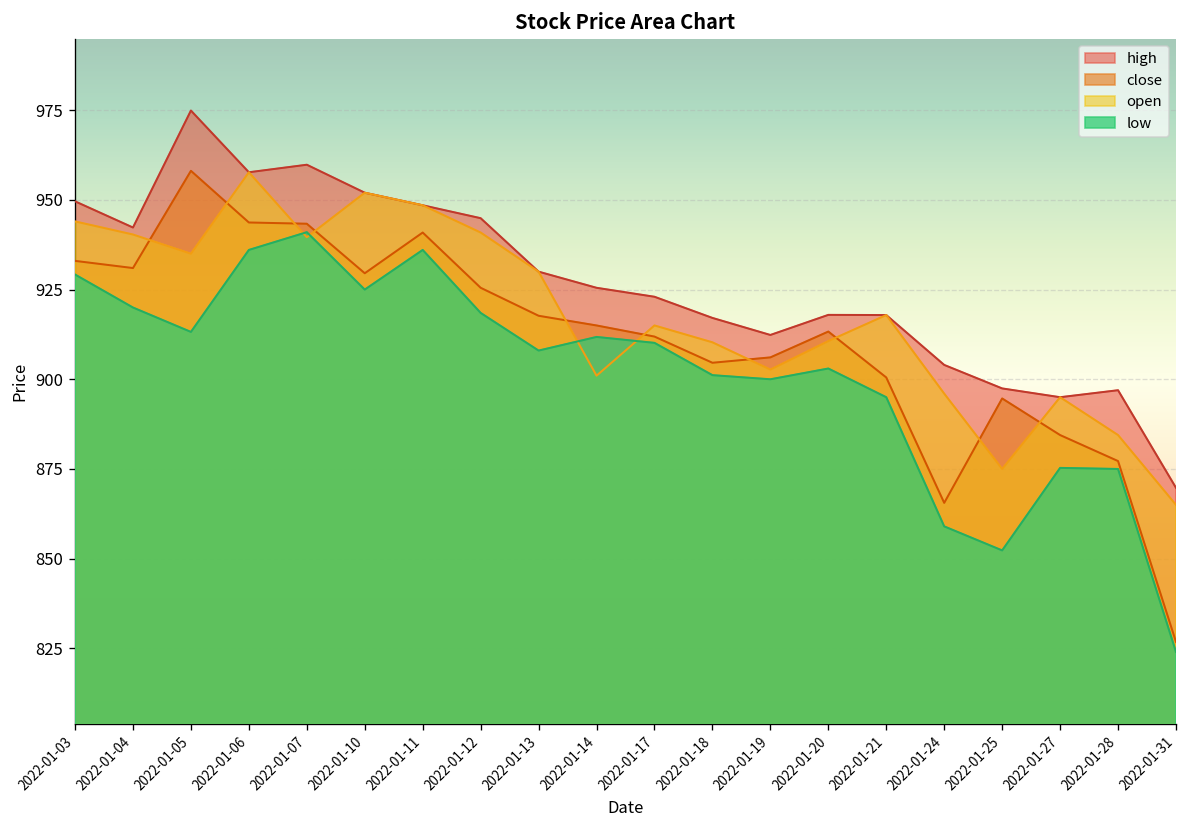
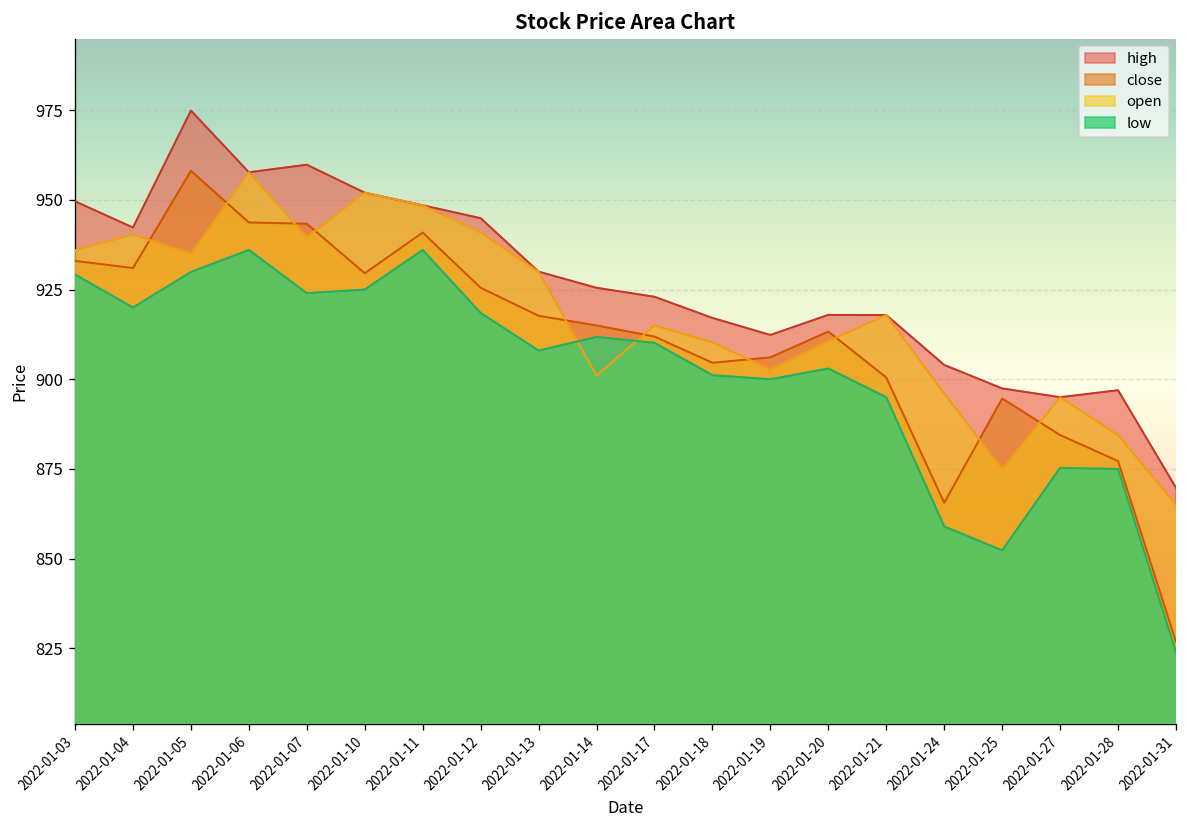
open, 2022-01-03: 944 -> 936
low, 2022-01-05: 913 -> 930
low, 2022-01-07: 941 -> 924
